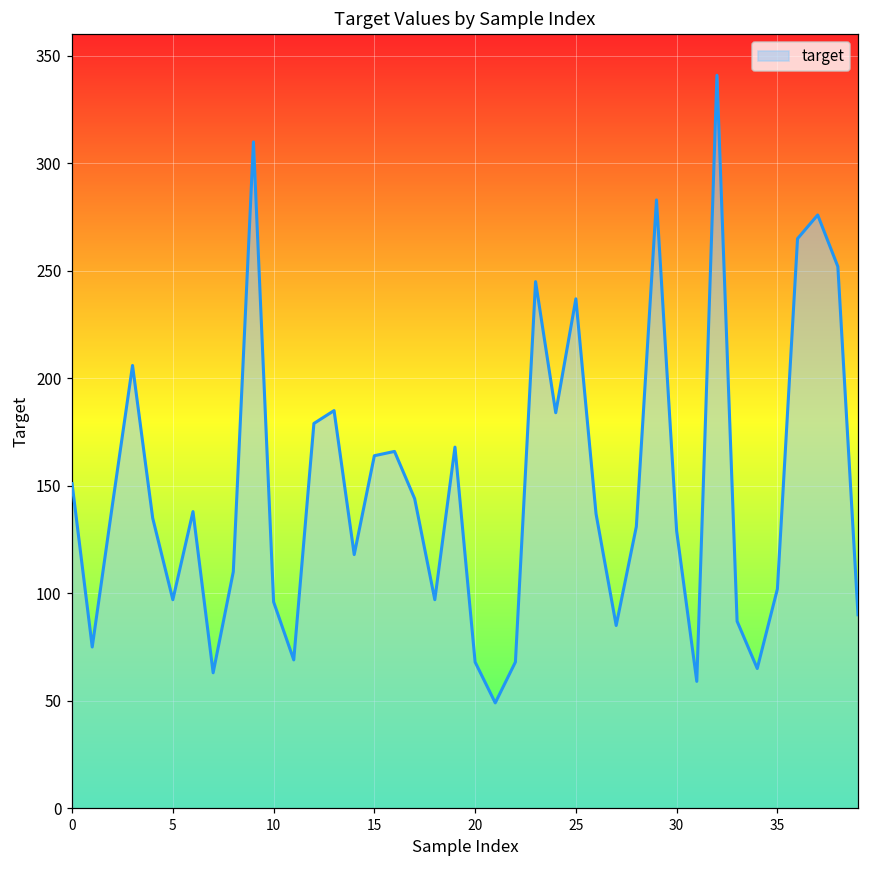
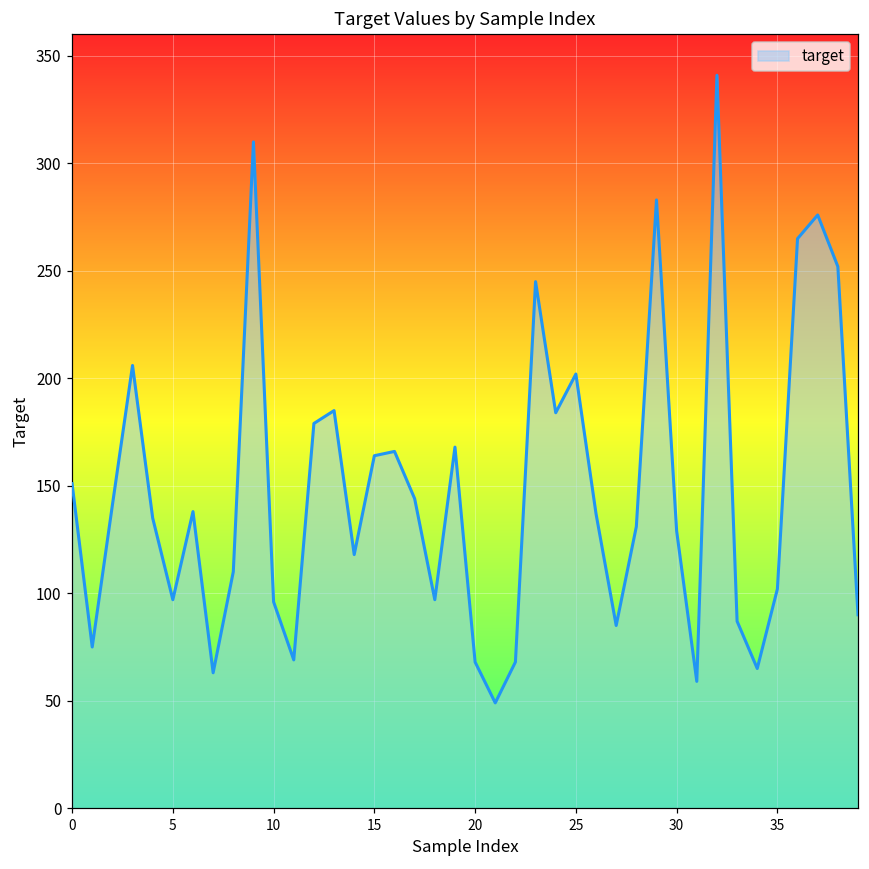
25: 237 -> 202
